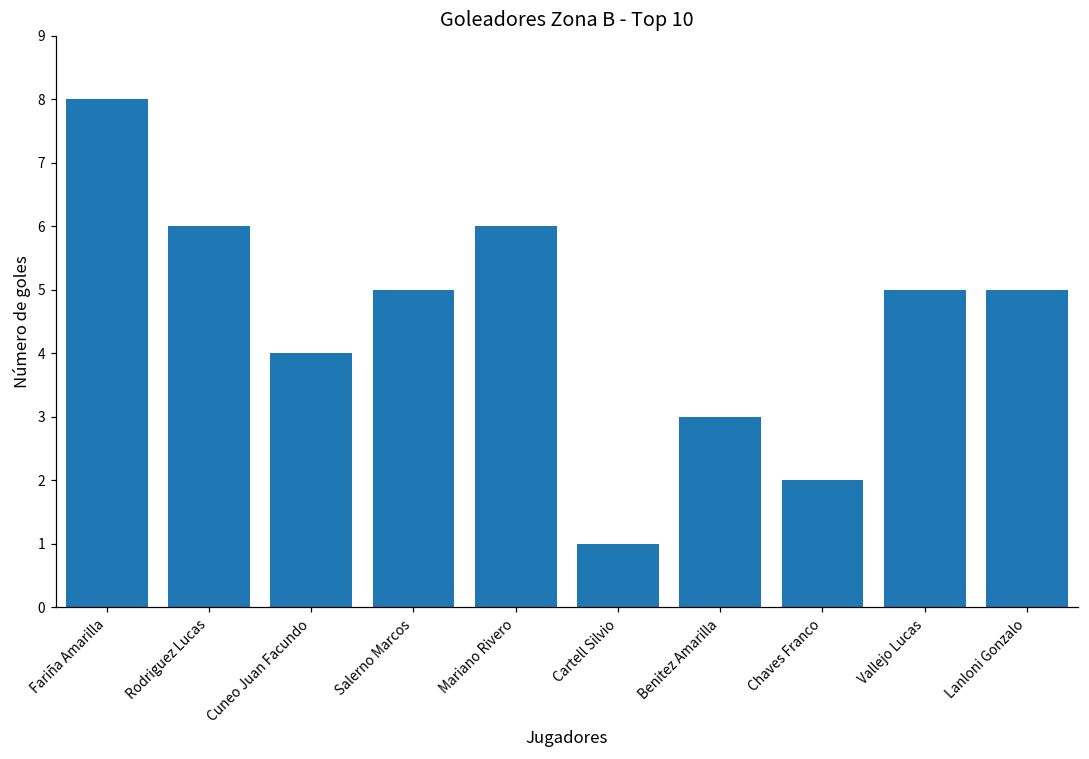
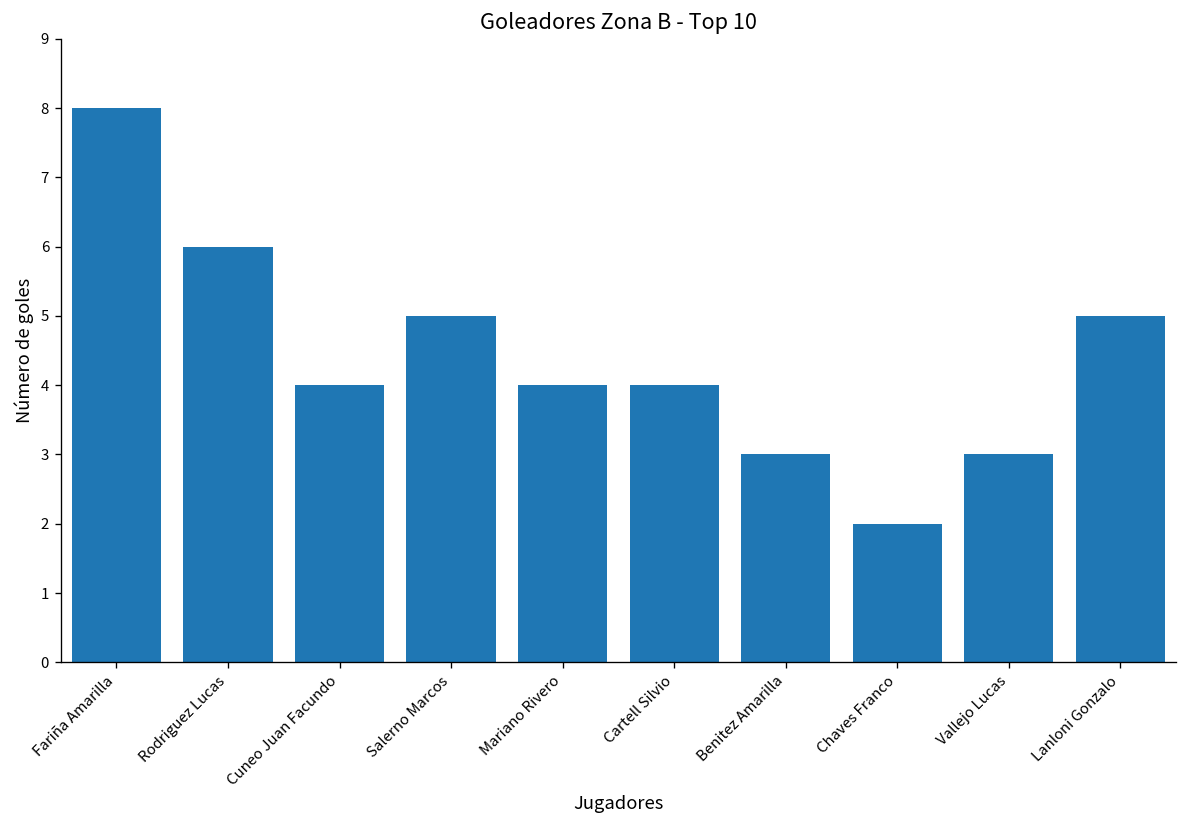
Mariano Rivero: 6 -> 4
Cartell Silvio: 1 -> 4
Vallejo Lucas: 5 -> 3
